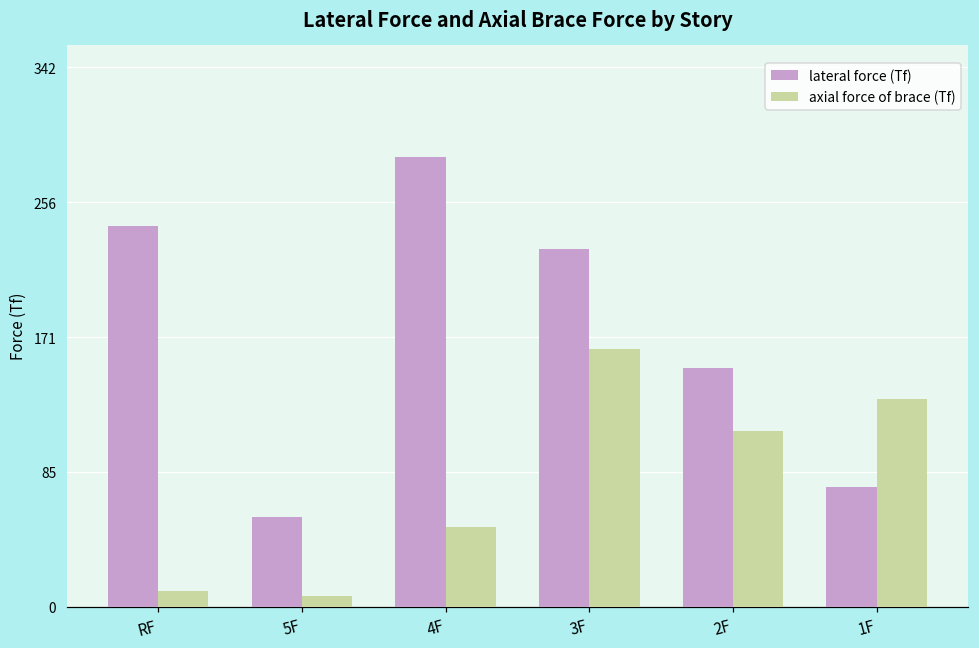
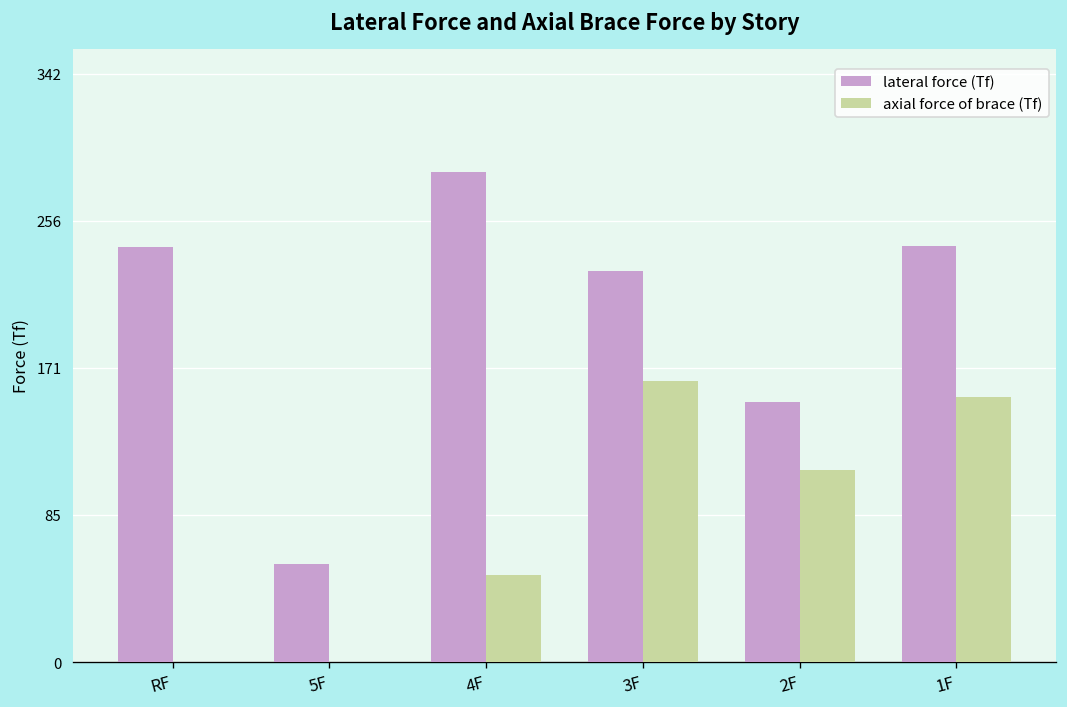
axial force of brace (Tf), RF: 10 -> 0
axial force of brace (Tf), 5F: 7 -> 0
lateral force (Tf), 1F: 76 -> 242
axial force of brace (Tf), 1F: 131 -> 154
